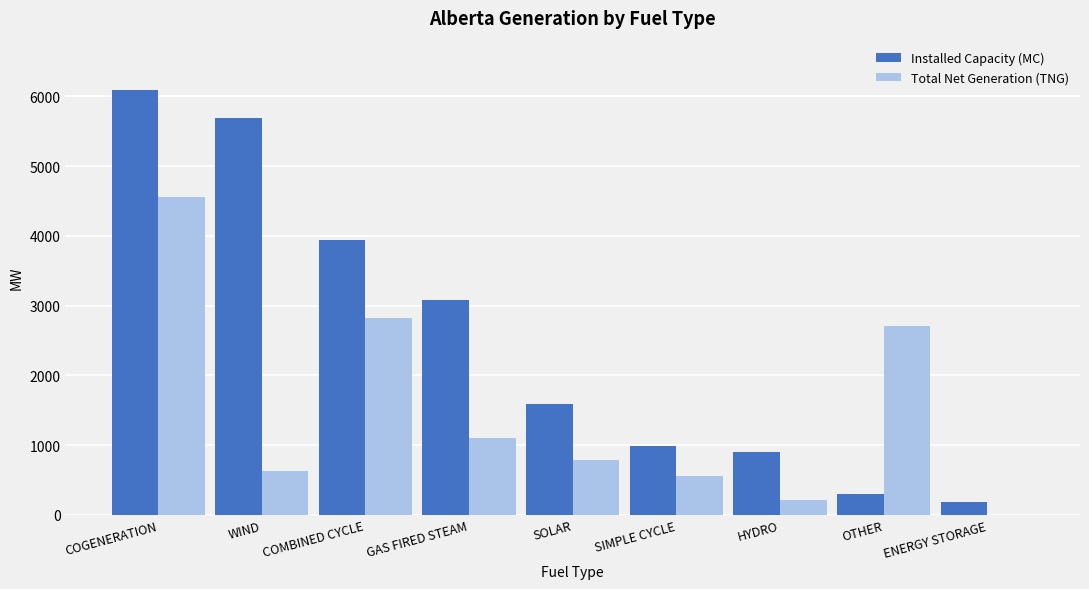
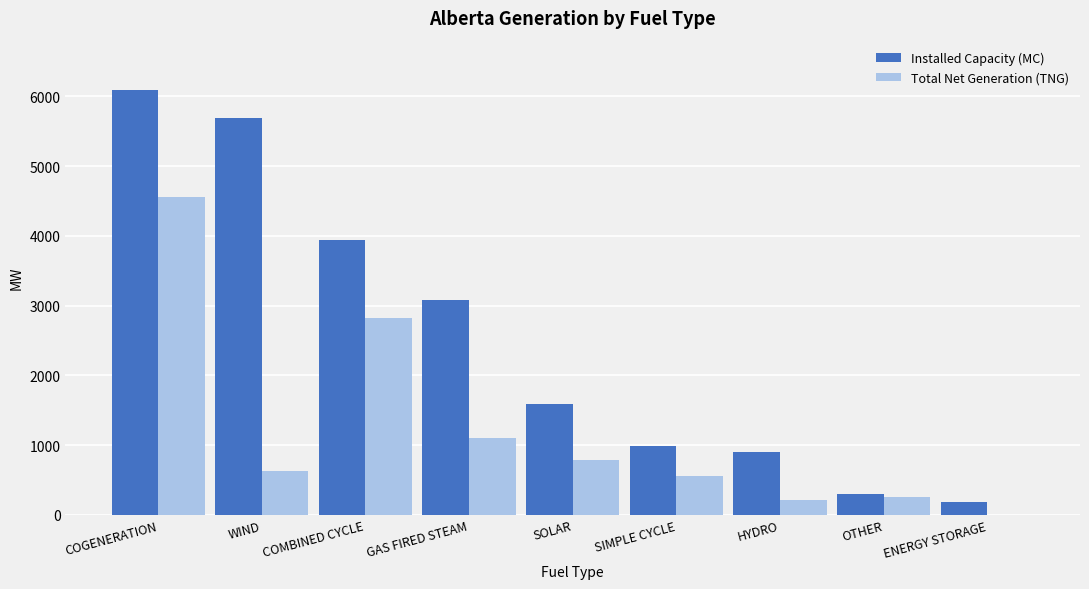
Total Net Generation (TNG), OTHER: 2700 -> 300
